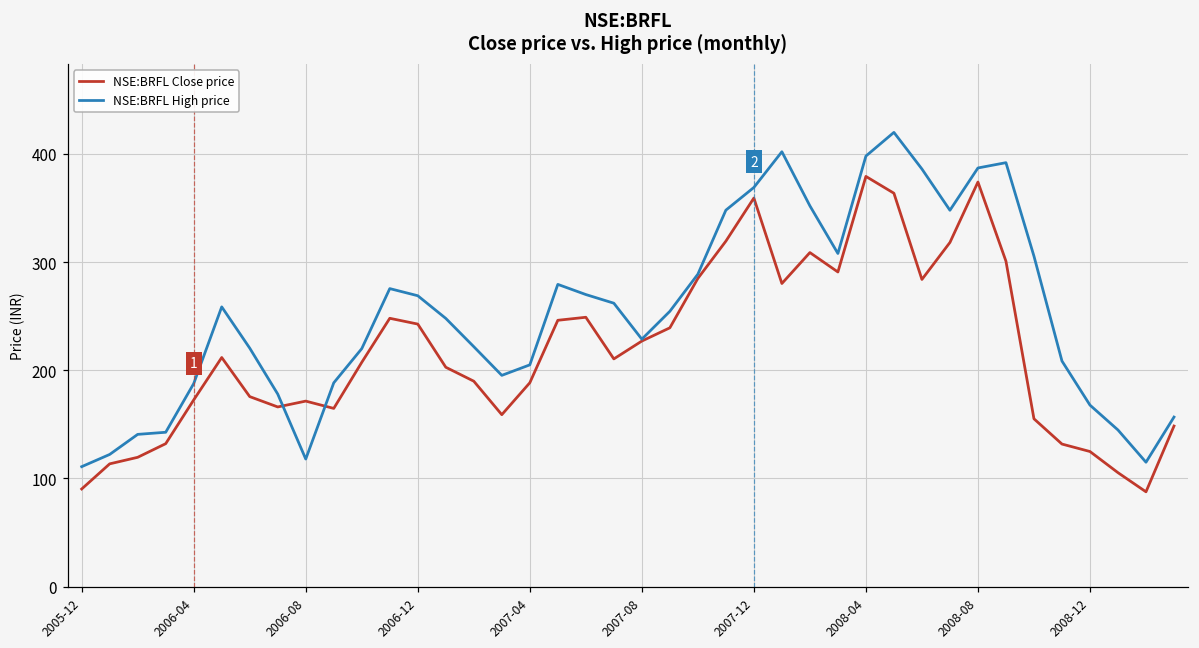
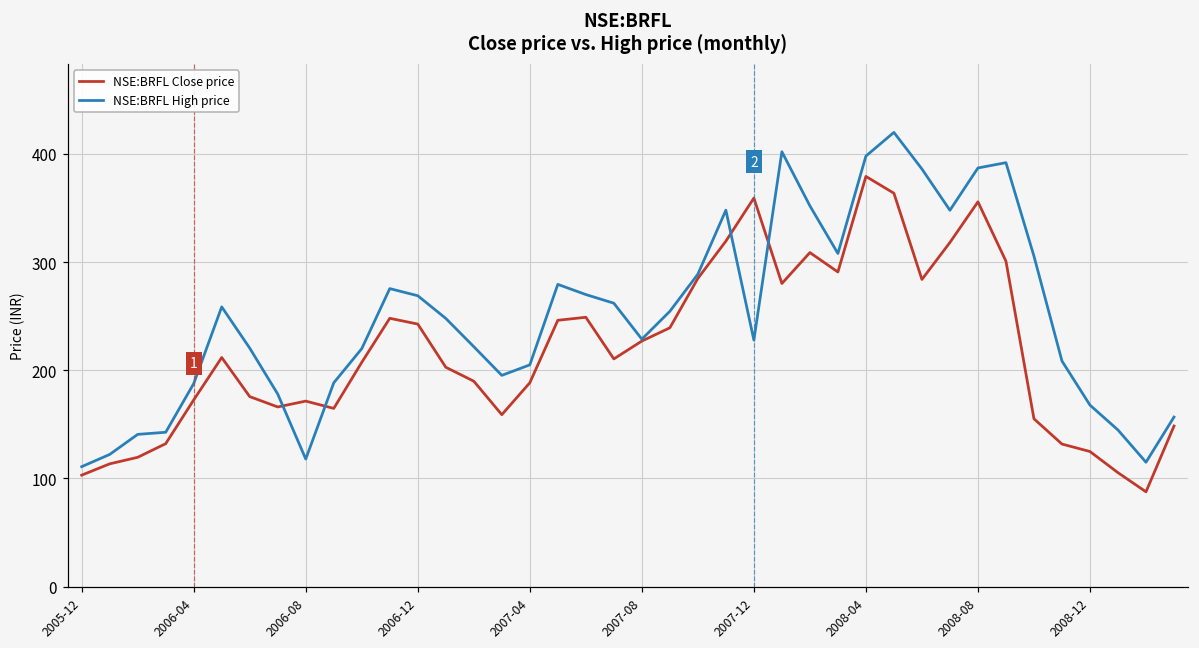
NSE:BRFL Close price, 2005-12: 90 -> 100
NSE:BRFL High price, 2007-12: 370 -> 230
NSE:BRFL Close price, 2008-08: 370 -> 360
